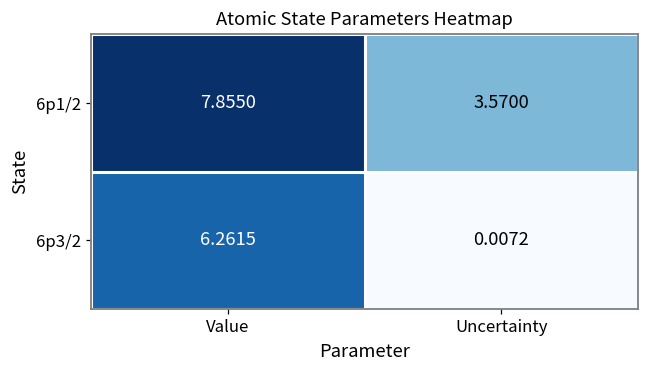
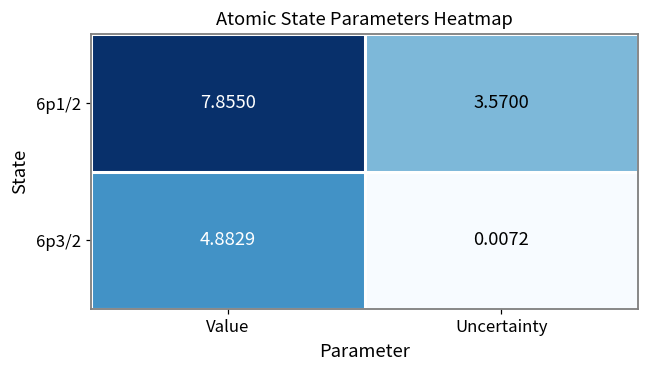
6p3/2, Value: 6.2615 -> 4.8829
